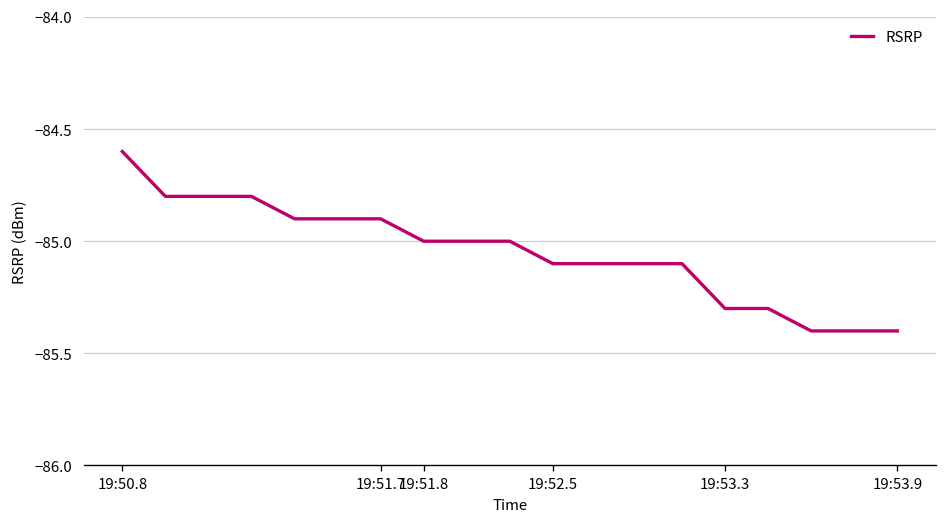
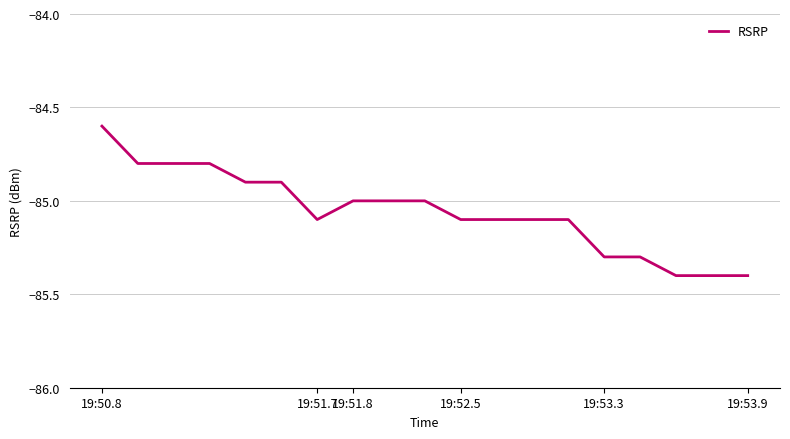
19:51.7: -84.9 -> -85.1
